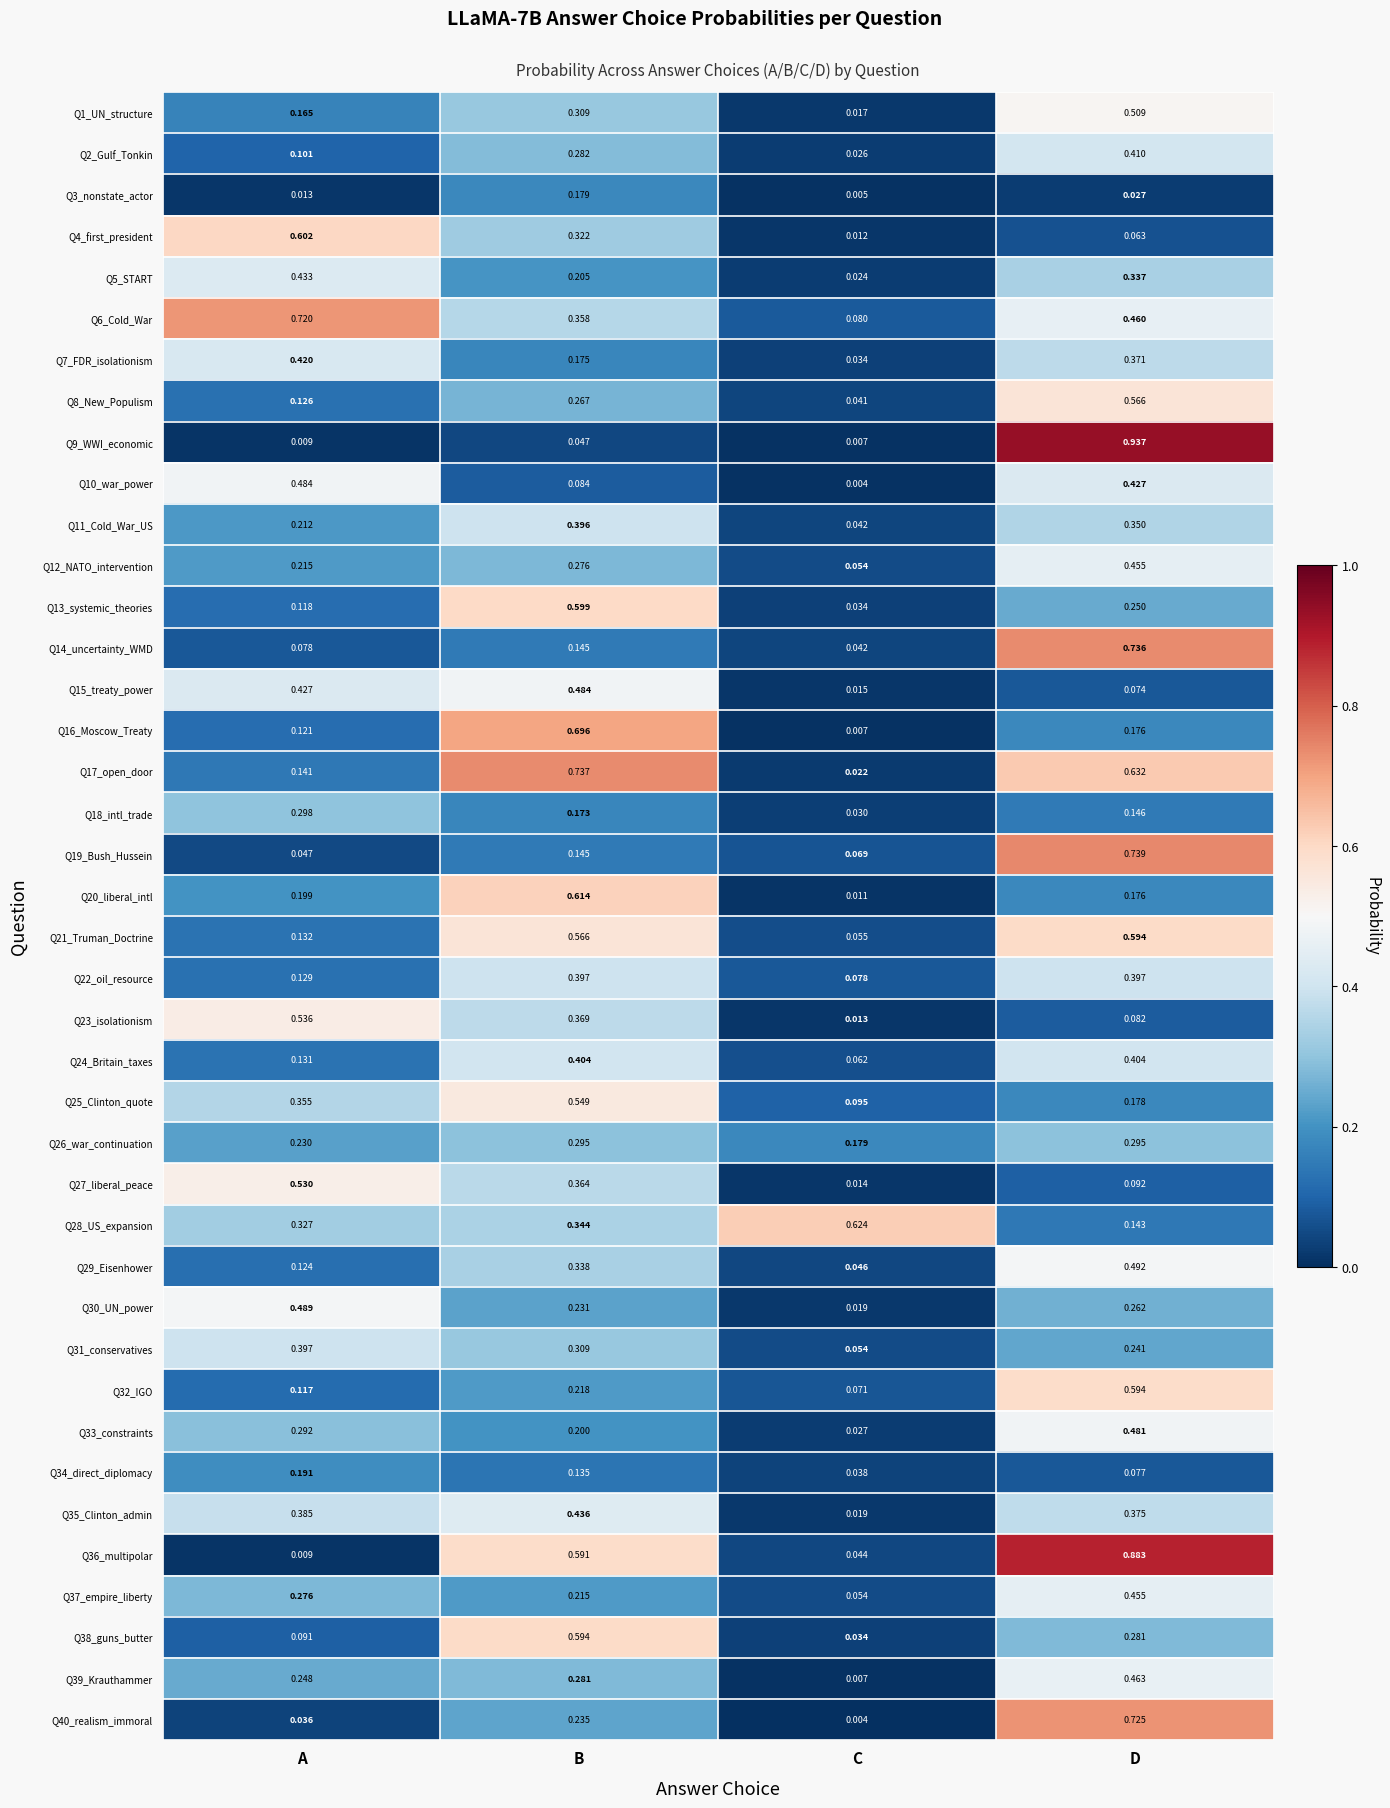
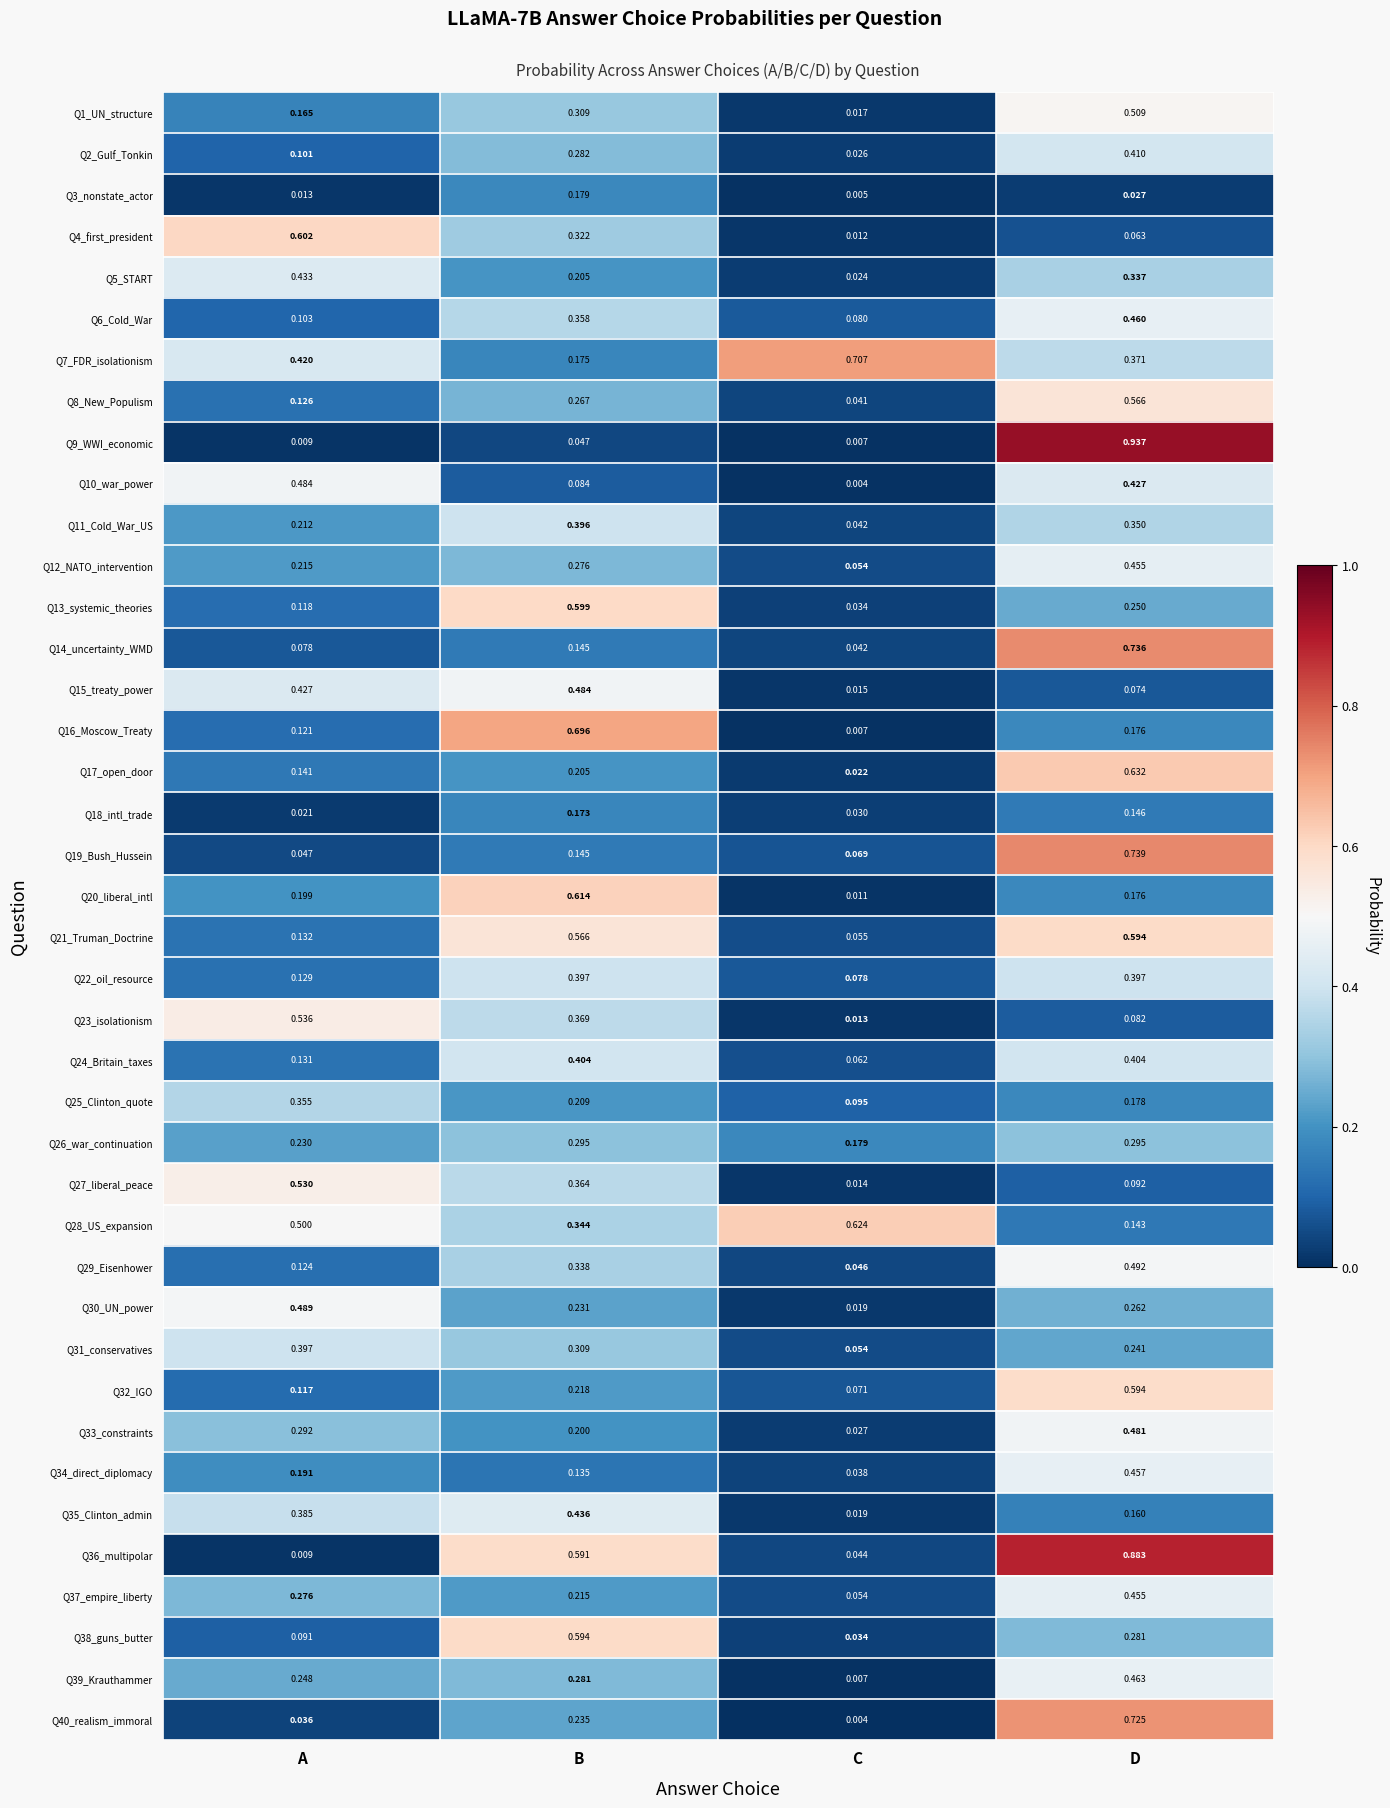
Q6_Cold_War, A: 0.720 -> 0.103
Q7_FDR_isolationism, C: 0.034 -> 0.707
Q17_open_door, B: 0.737 -> 0.205
Q18_intl_trade, A: 0.298 -> 0.021
Q25_Clinton_quote, B: 0.549 -> 0.209
Q28_US_expansion, A: 0.327 -> 0.500
Q34_direct_diplomacy, D: 0.077 -> 0.457
Q35_Clinton_admin, D: 0.375 -> 0.160
